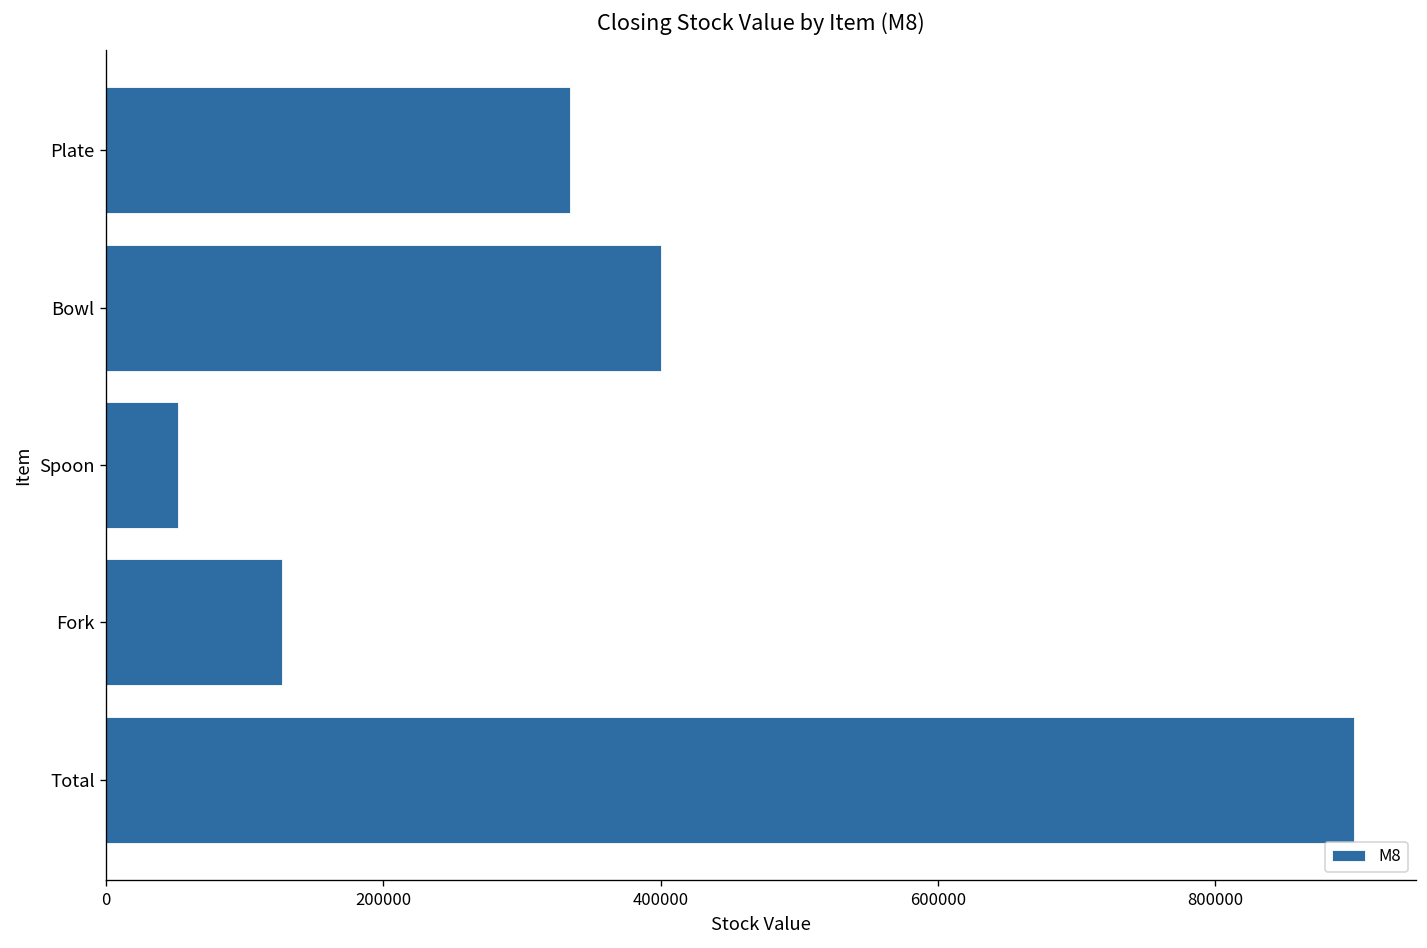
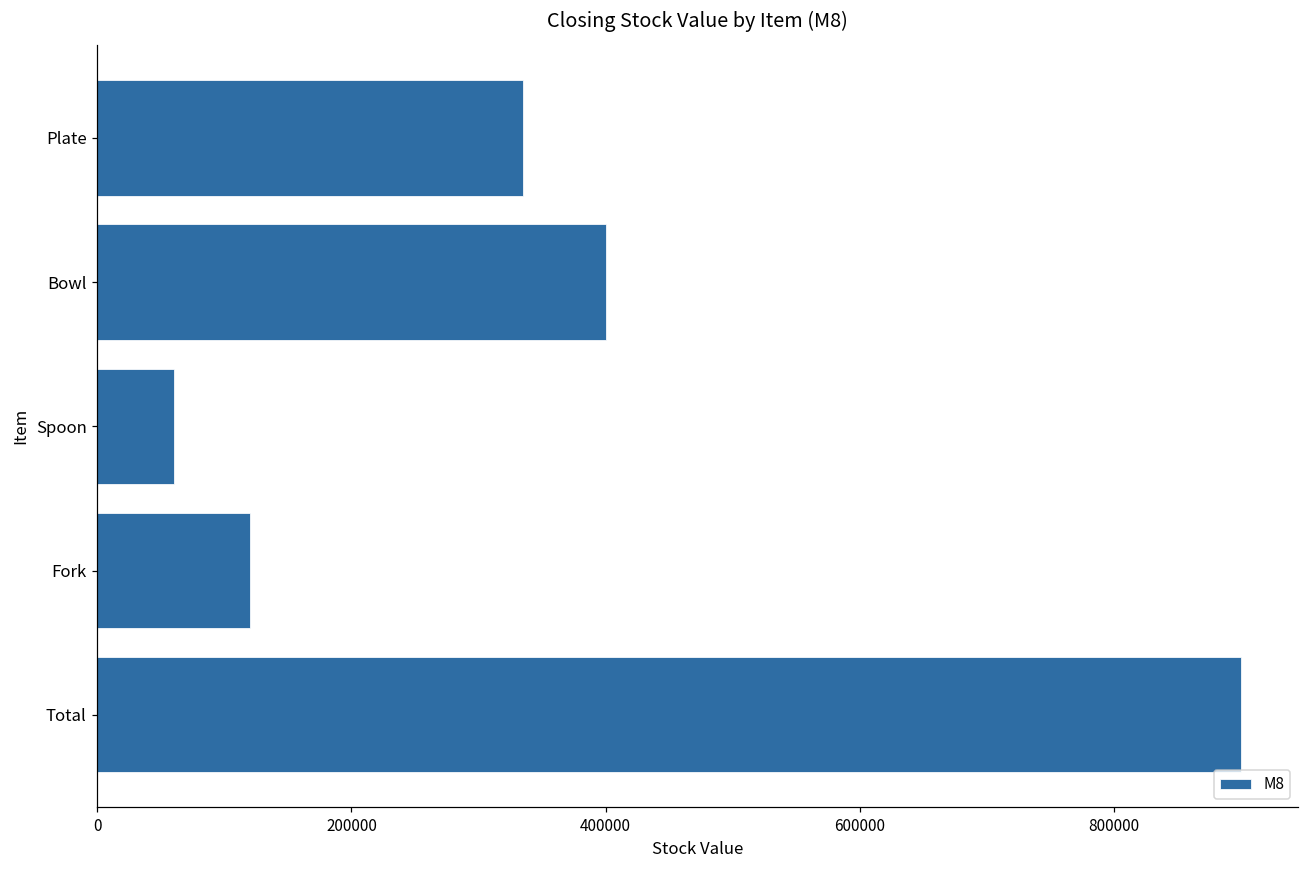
Spoon: 52000 -> 60000
Fork: 127000 -> 120000
